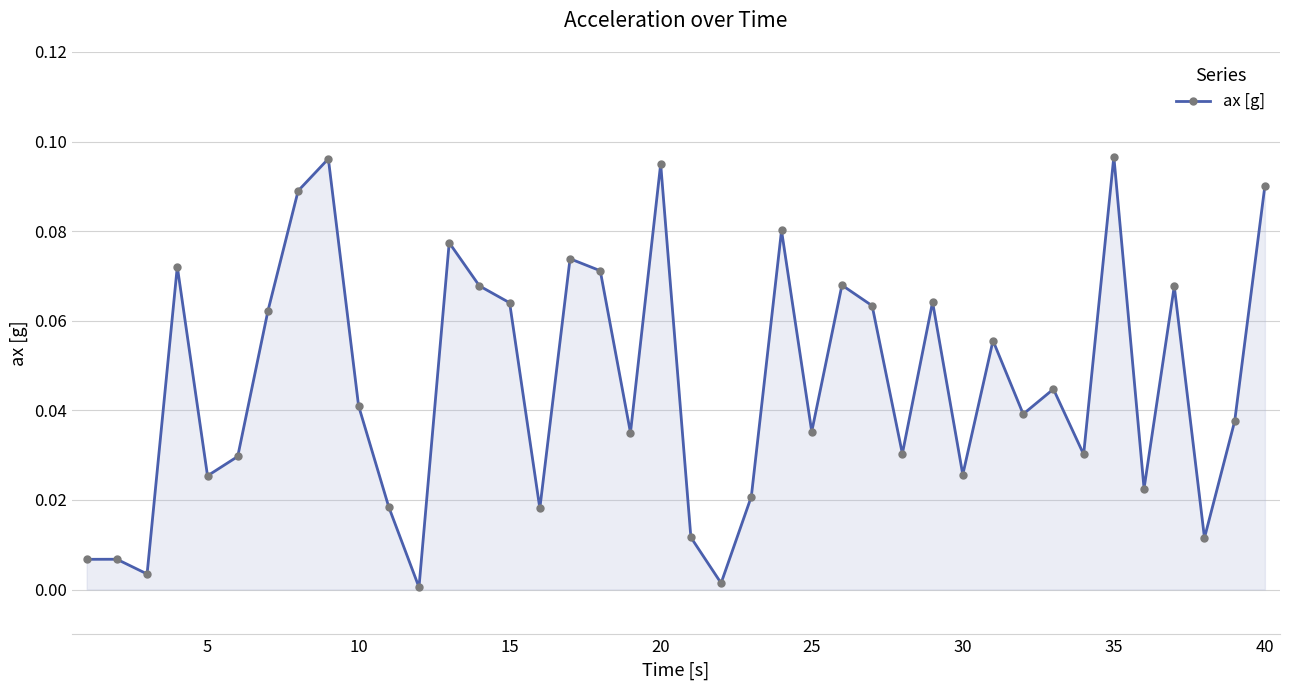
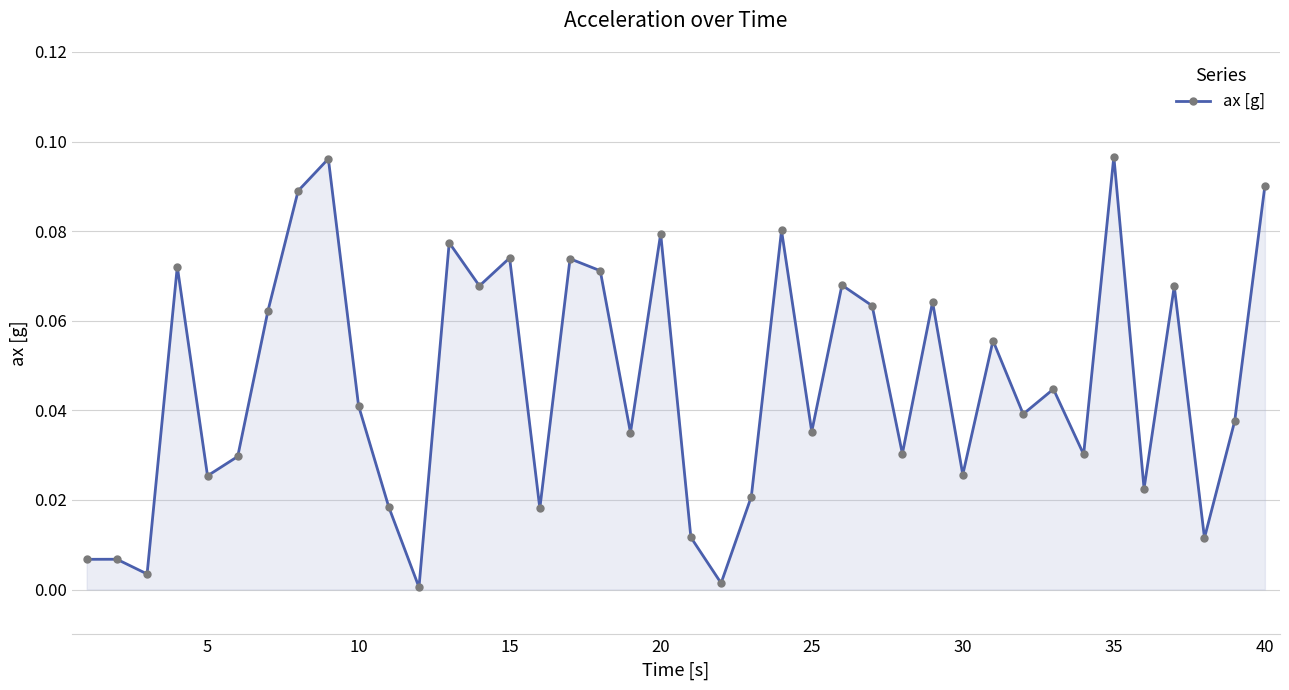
15: 0.064 -> 0.074
20: 0.095 -> 0.079
